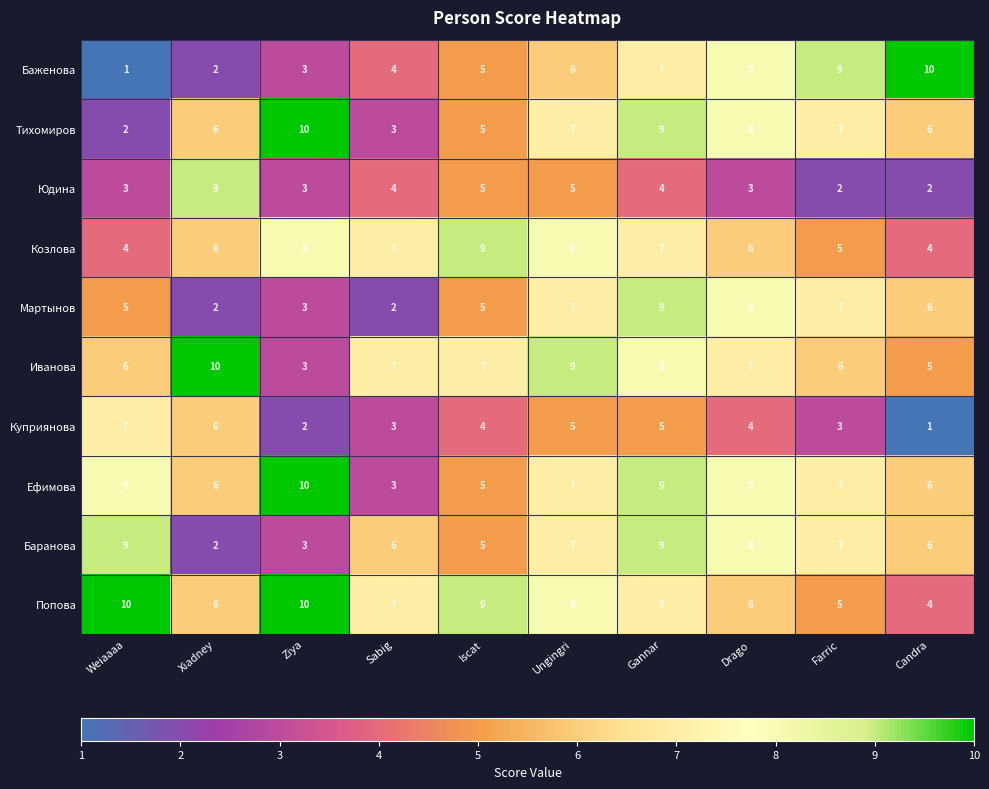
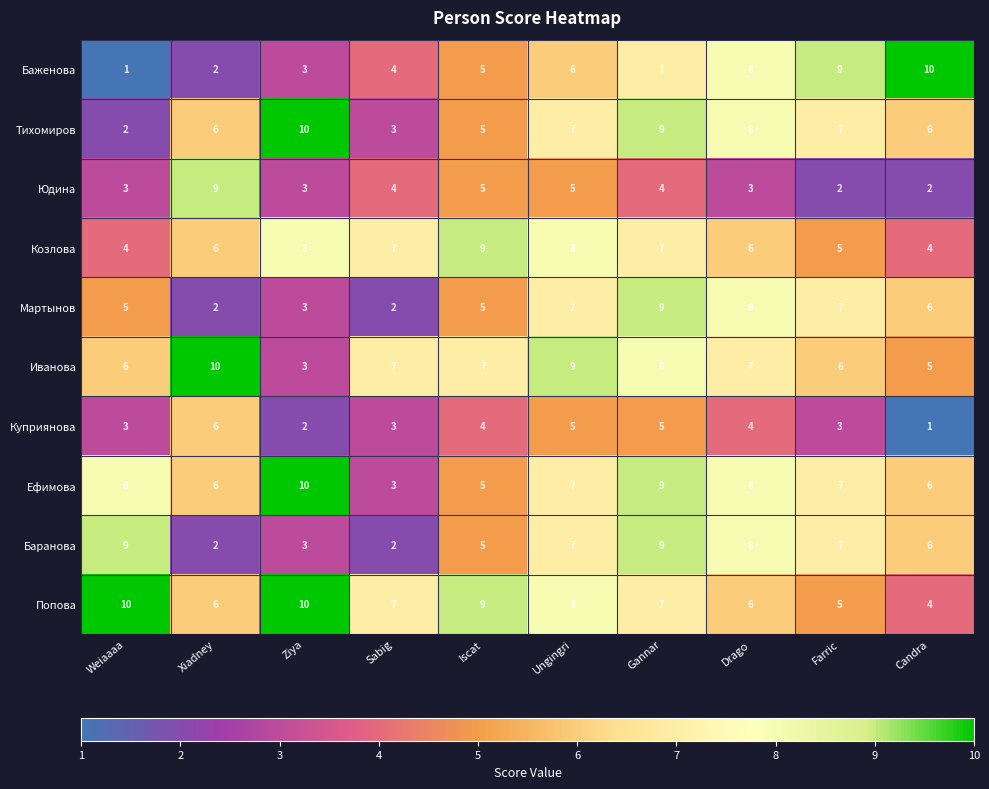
Куприянова, Weiaaaa: 7 -> 3
Баранова, Sabig: 6 -> 2
